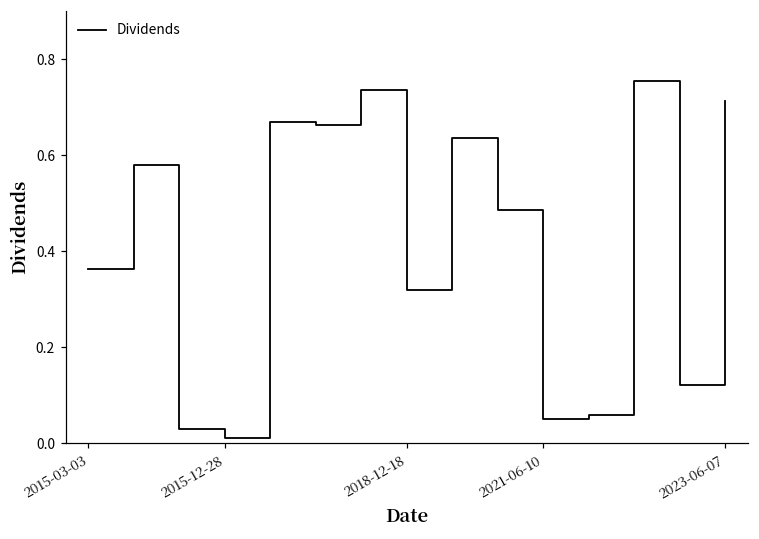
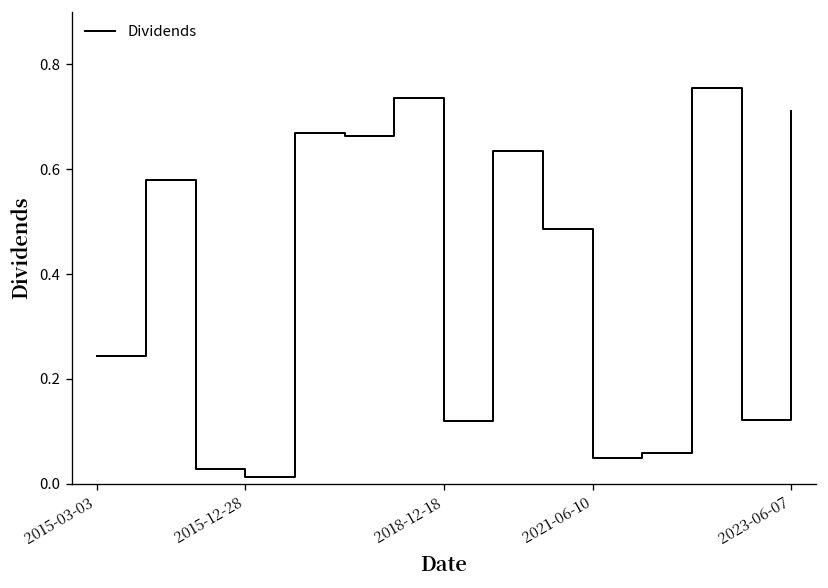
2015-03-03: 0.36 -> 0.24
2018-12-18: 0.32 -> 0.12
